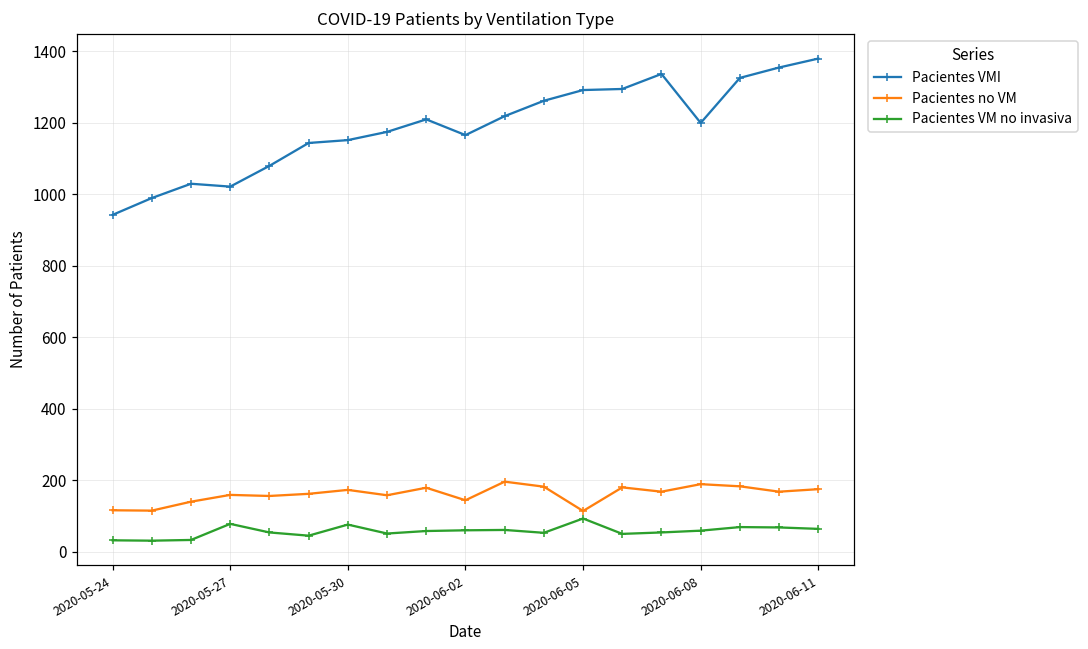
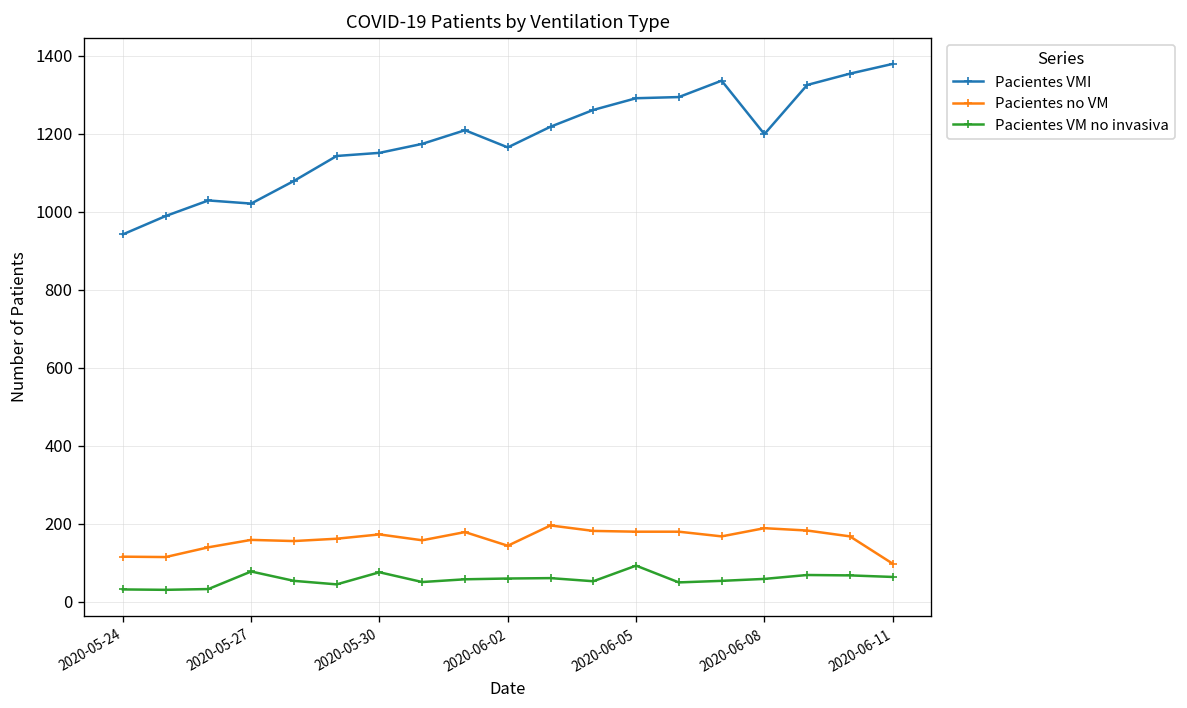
Pacientes no VM, 2020-06-05: 110 -> 180
Pacientes no VM, 2020-06-11: 180 -> 100
